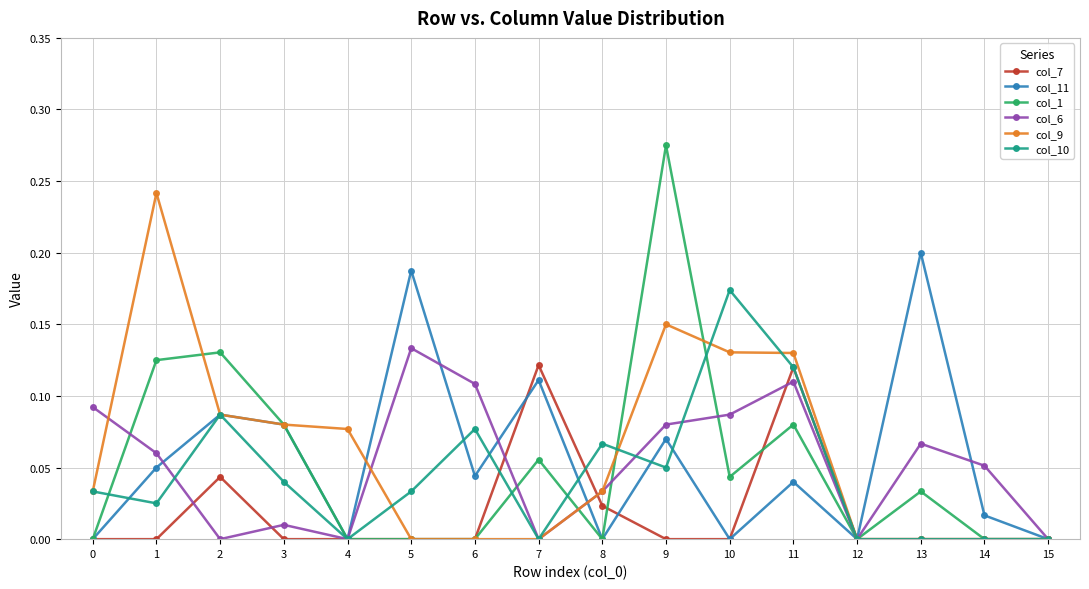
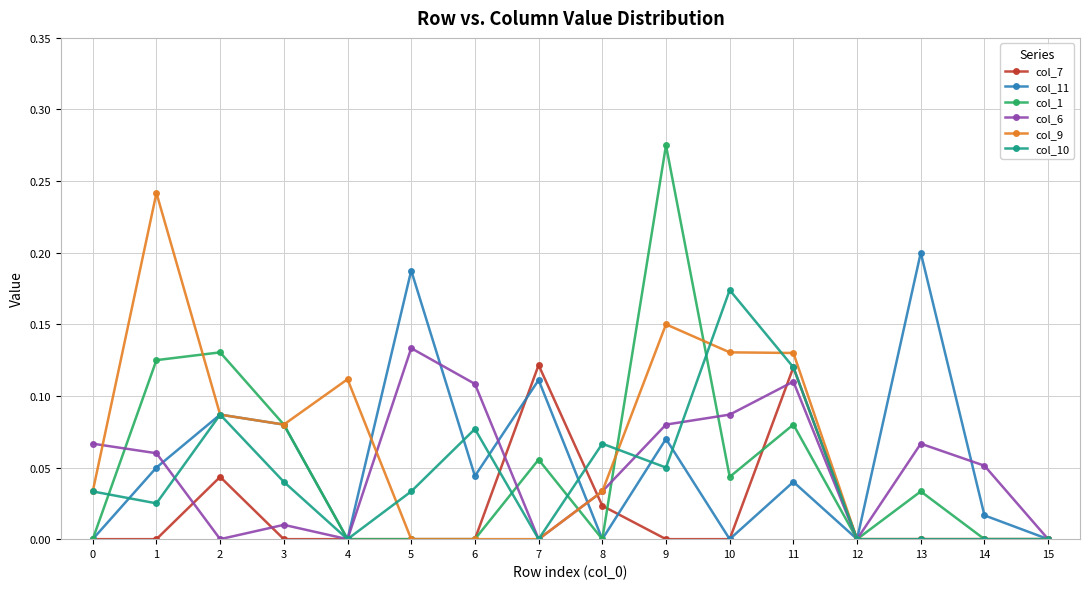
col_6, 0: 0.092 -> 0.067
col_9, 4: 0.077 -> 0.112
